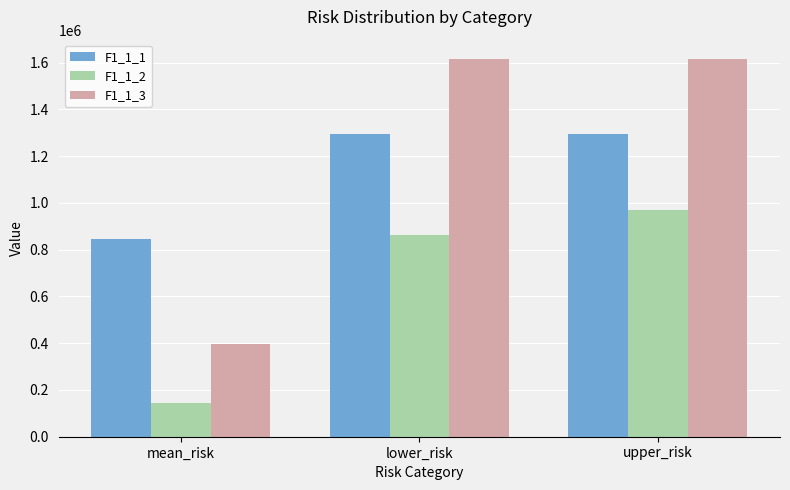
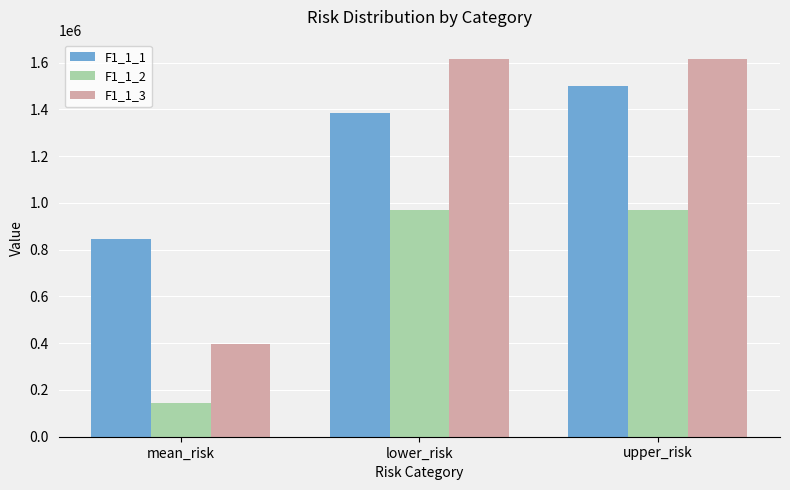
F1_1_1, lower_risk: 1290000 -> 1380000
F1_1_2, lower_risk: 860000 -> 970000
F1_1_1, upper_risk: 1290000 -> 1500000
